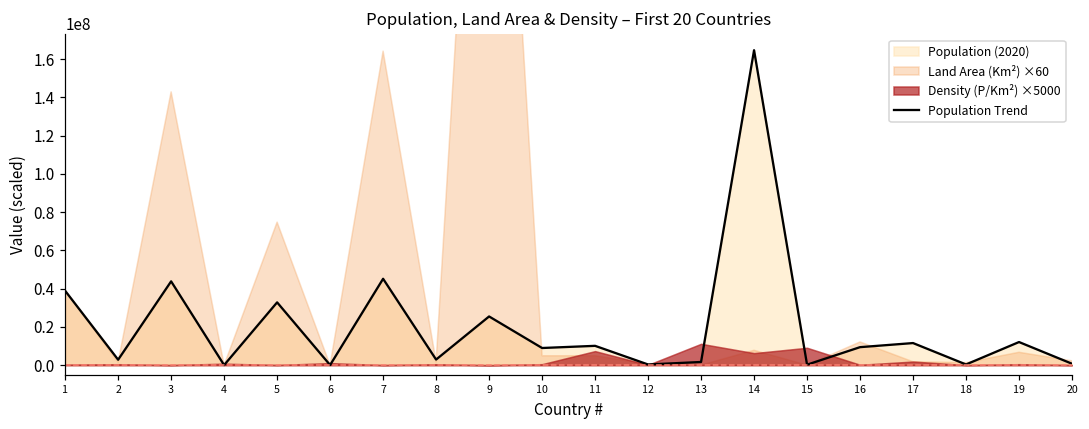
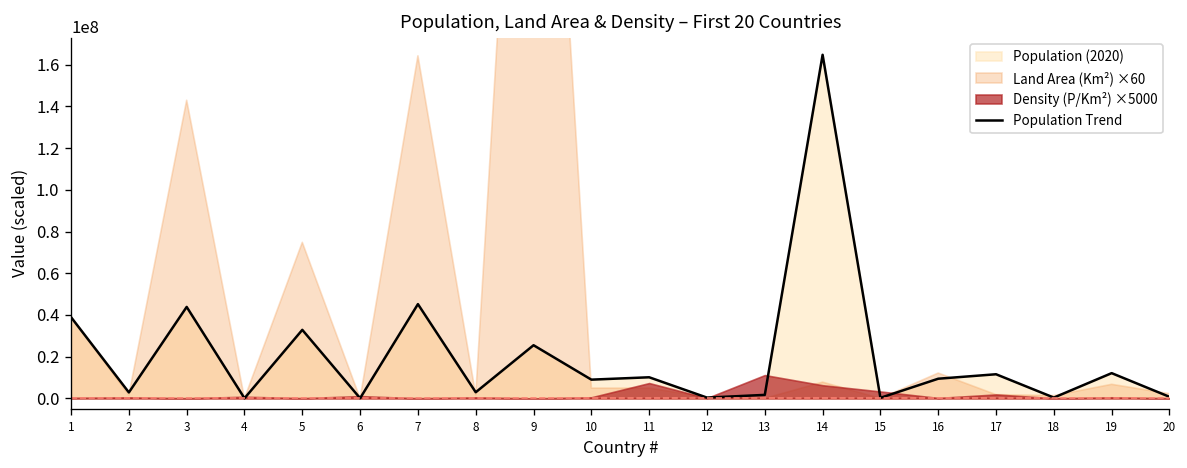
Density (P/Km²) ×5000, 15: 9000000 -> 3000000
